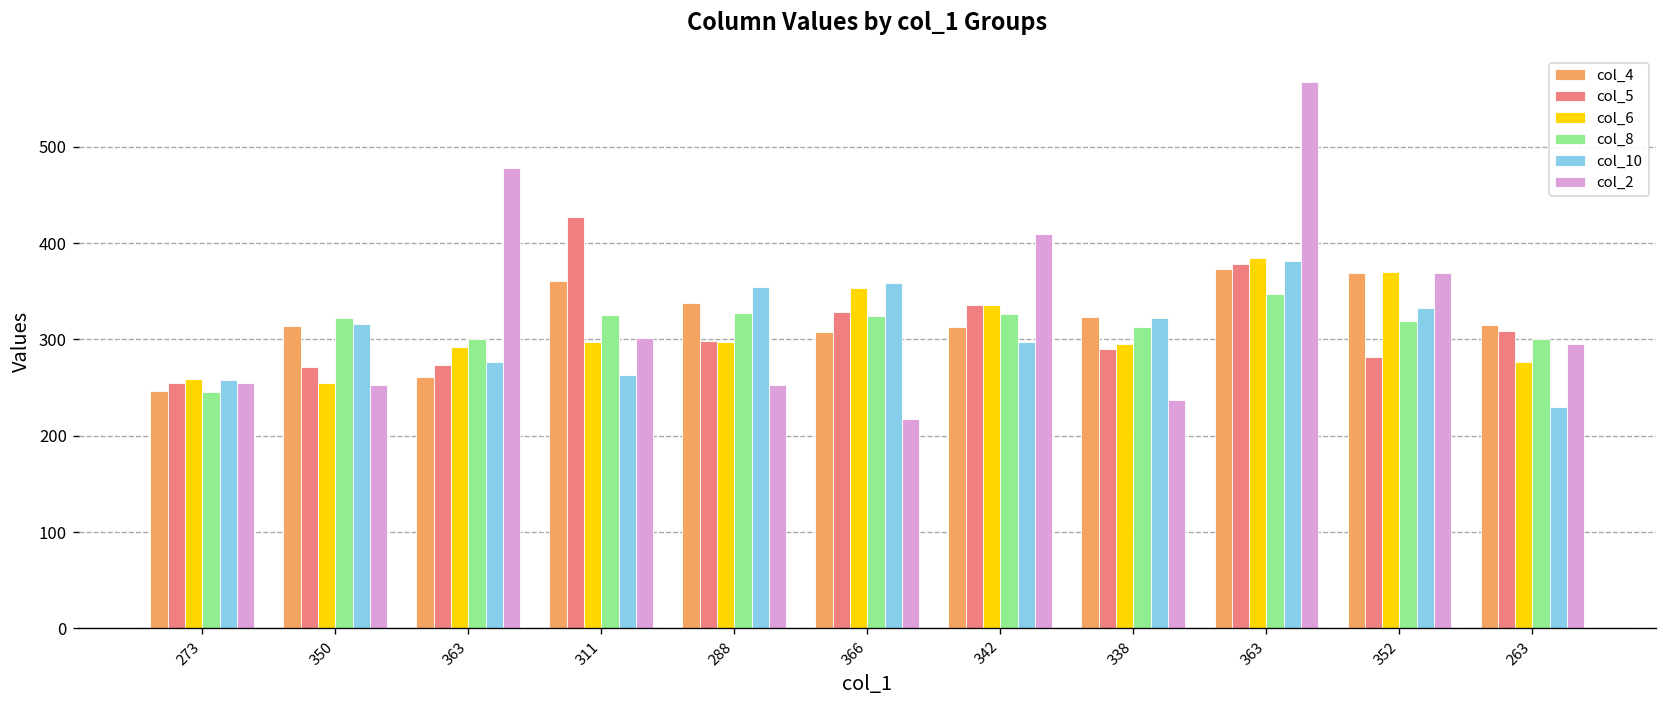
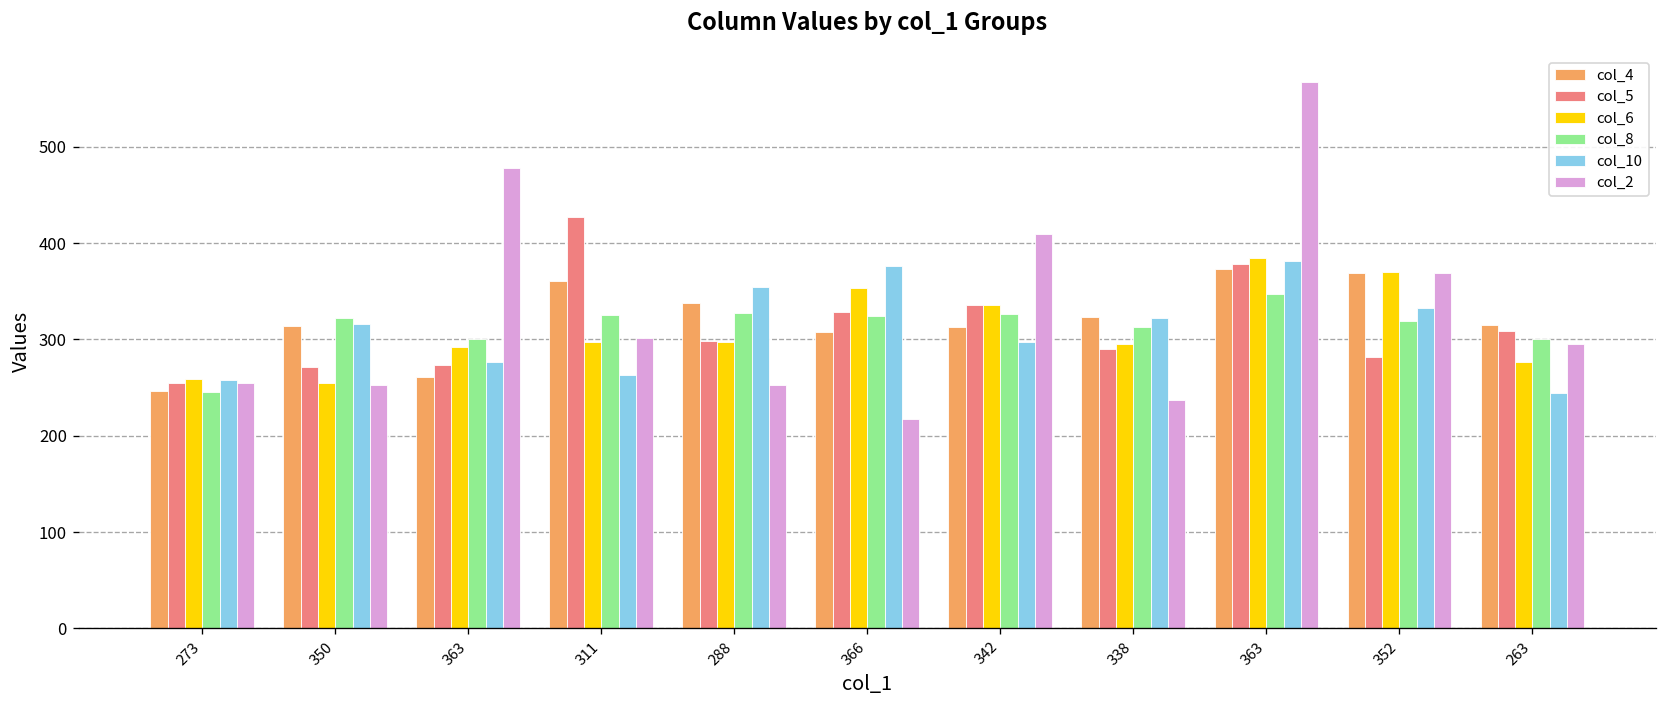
col_10, 366: 360 -> 380
col_10, 263: 230 -> 240
